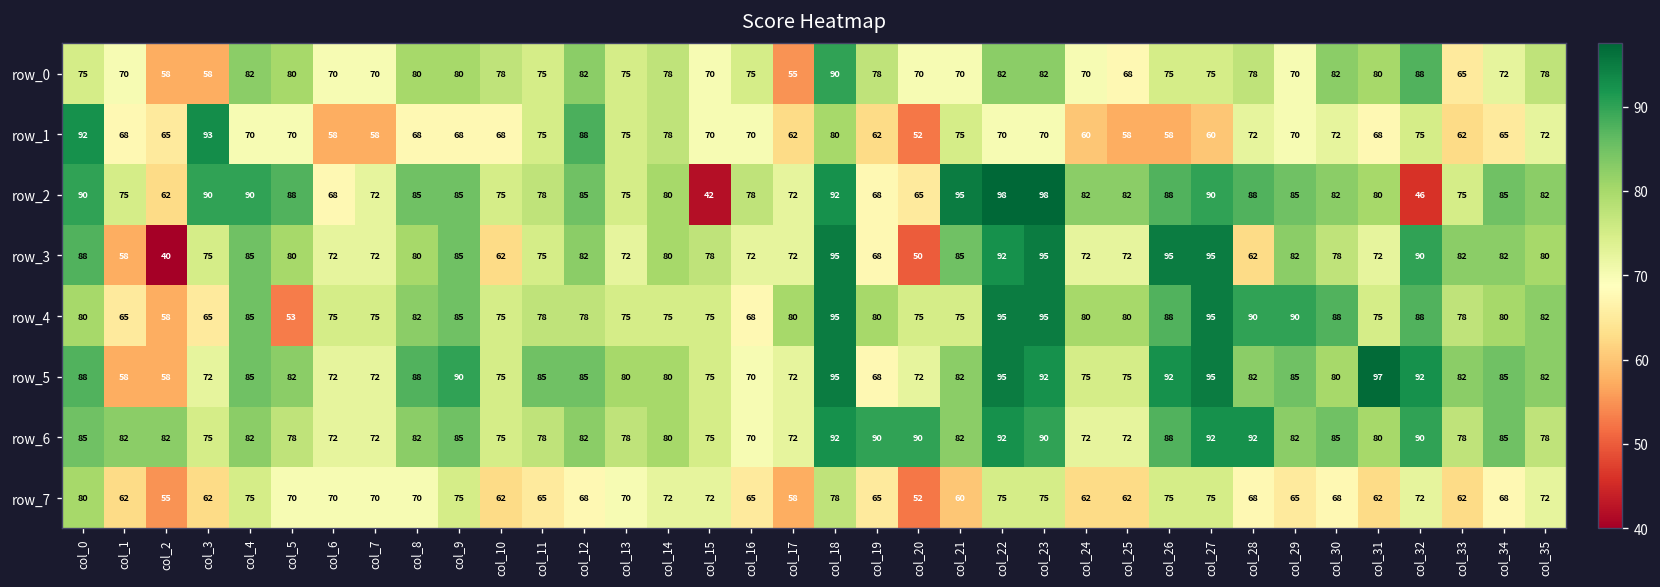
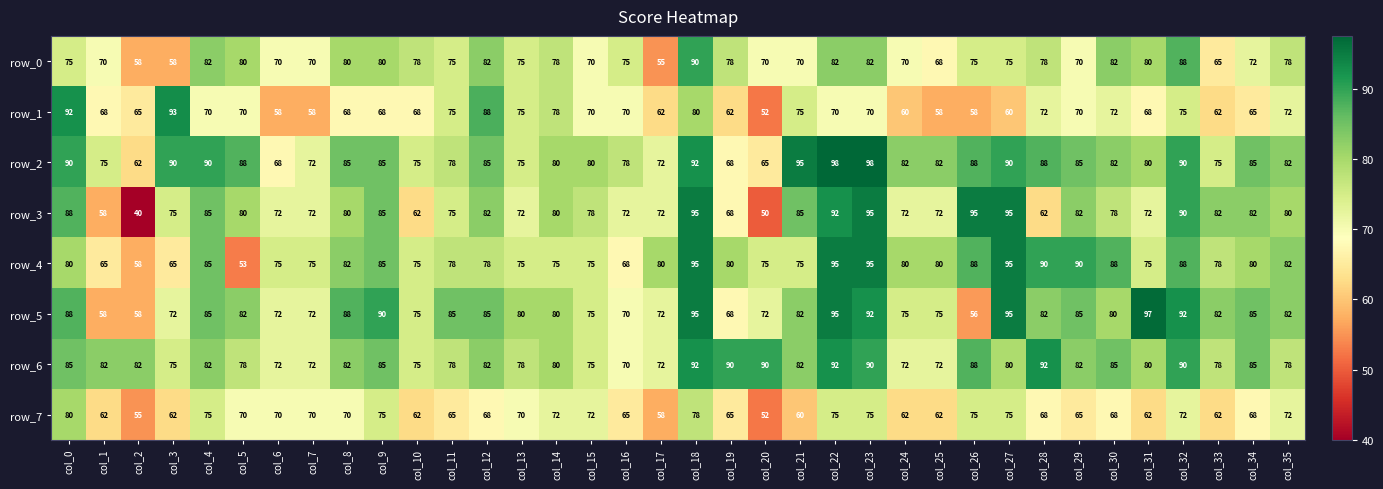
row_2, col_15: 42 -> 80
row_2, col_32: 46 -> 90
row_5, col_26: 92 -> 56
row_6, col_27: 92 -> 80
